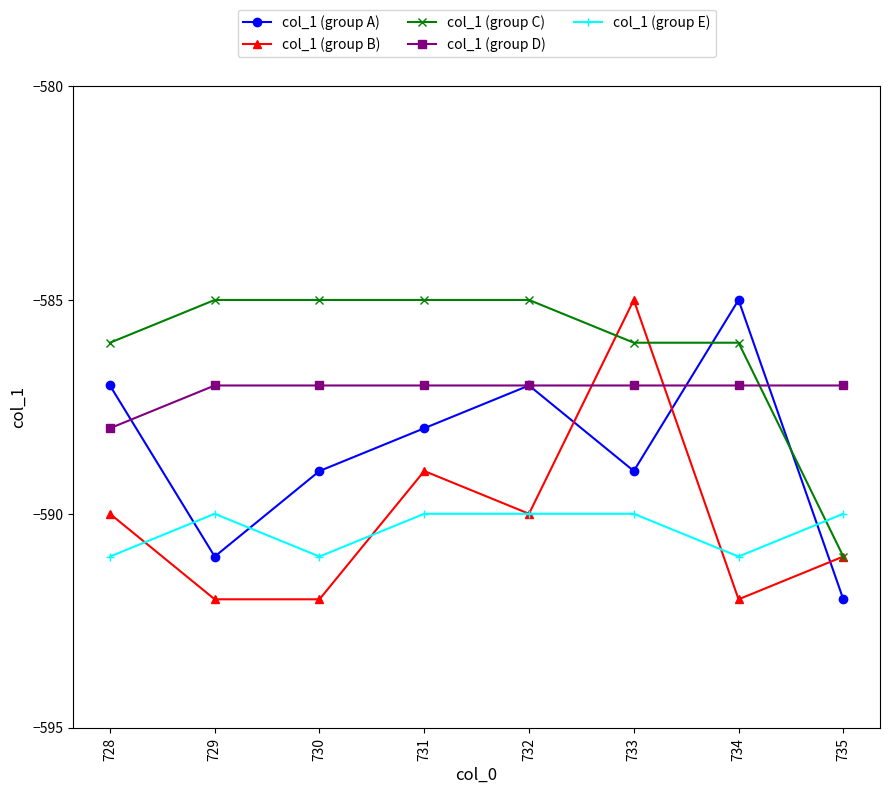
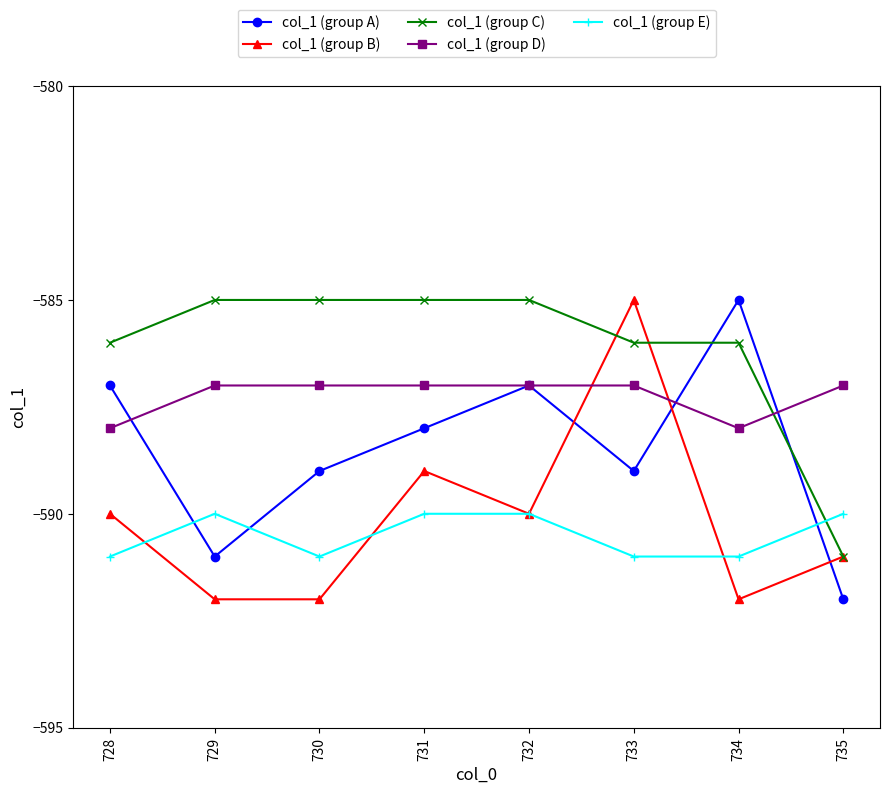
col_1 (group E), 733: -590 -> -591
col_1 (group D), 734: -587 -> -588
